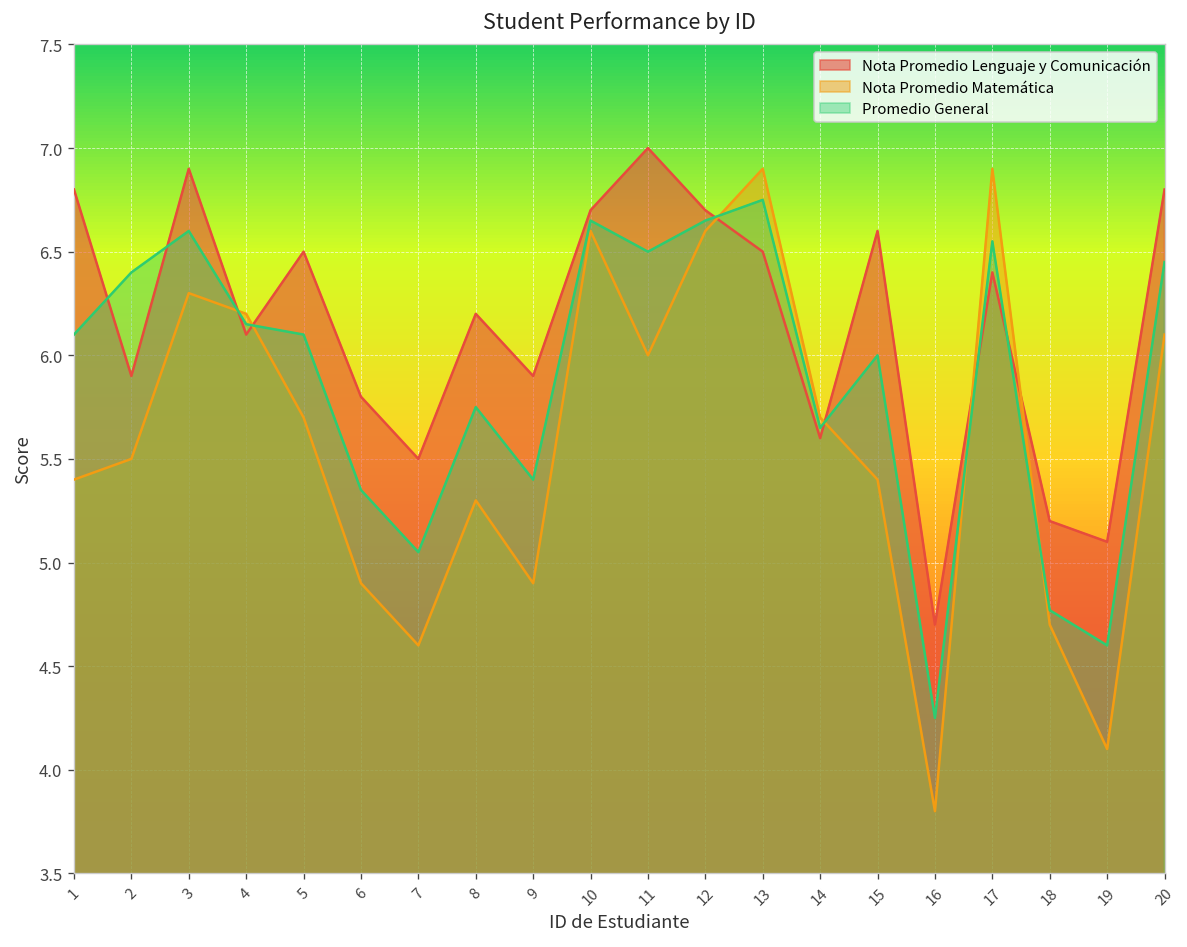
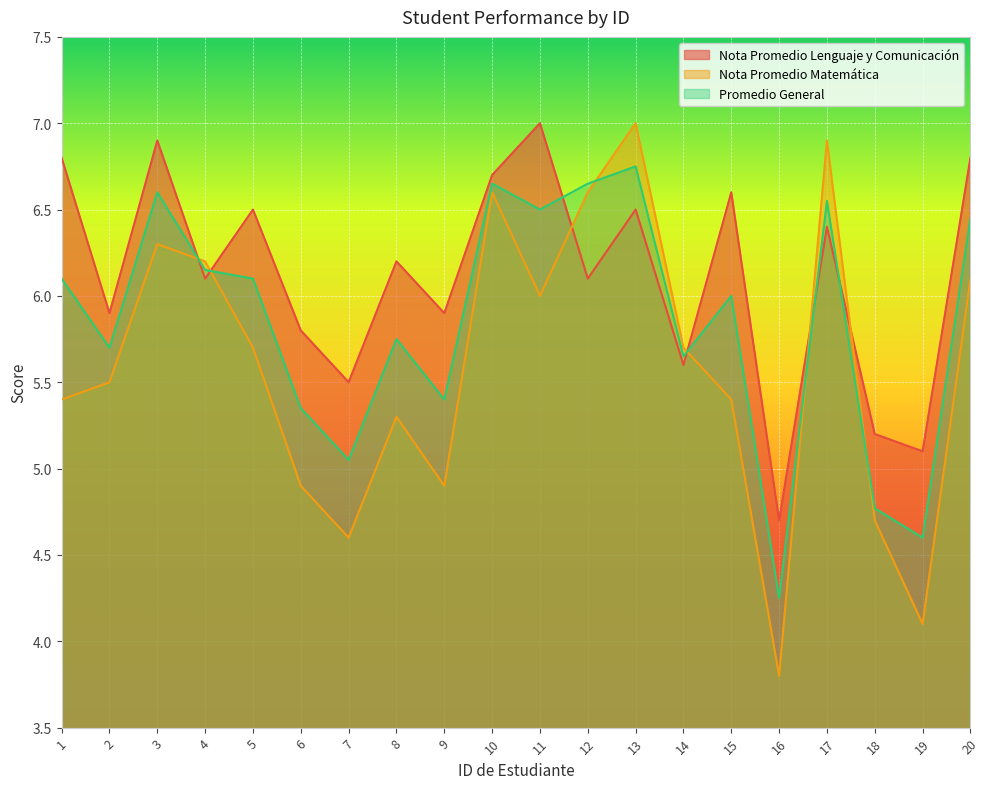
Promedio General, 2: 6.4 -> 5.7
Nota Promedio Lenguaje y Comunicación, 12: 6.7 -> 6.1
Nota Promedio Matemática, 13: 6.9 -> 7.0
